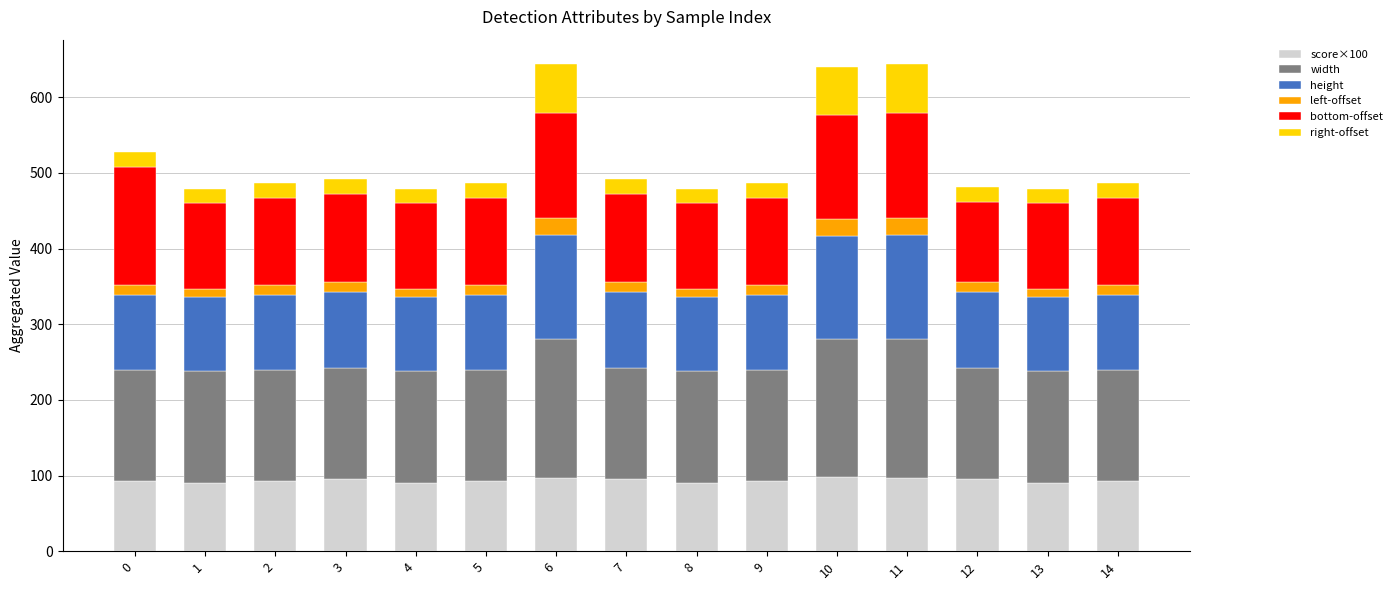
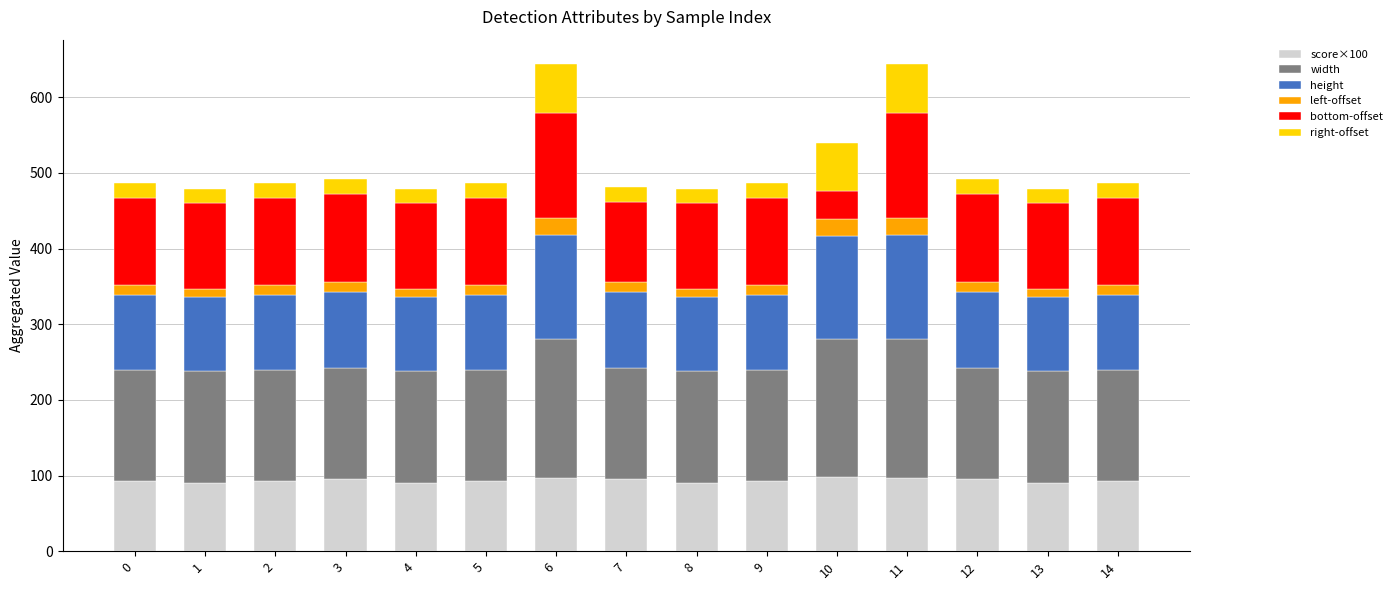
bottom-offset, 0: 160 -> 120
bottom-offset, 7: 120 -> 110
bottom-offset, 10: 140 -> 40
bottom-offset, 12: 110 -> 120
